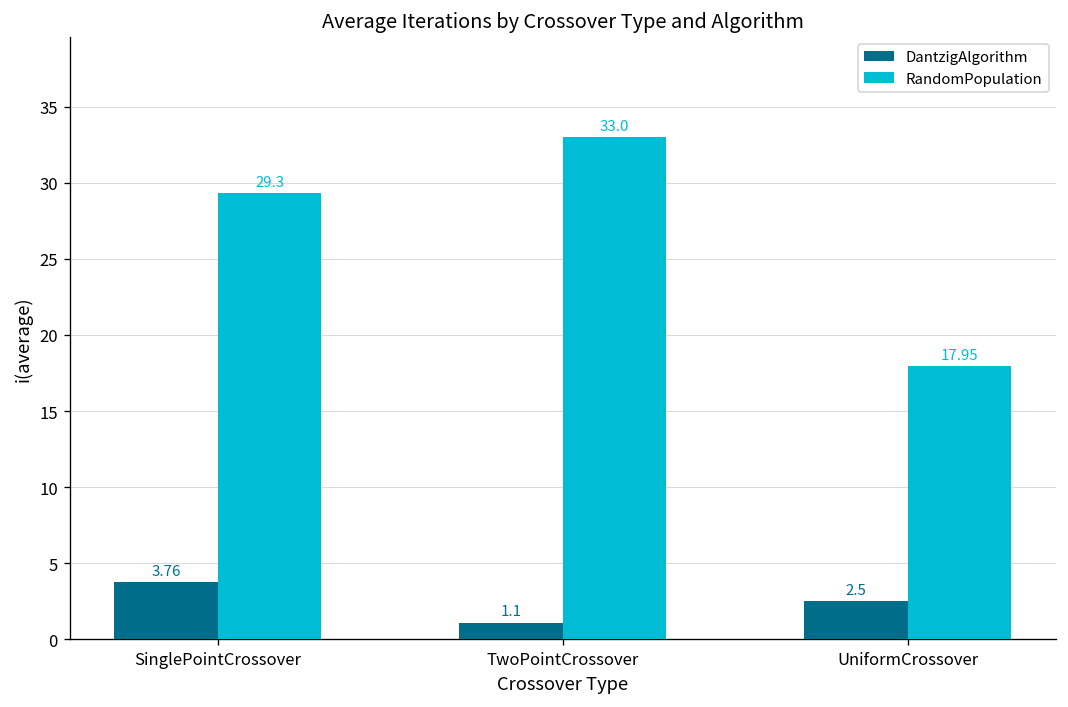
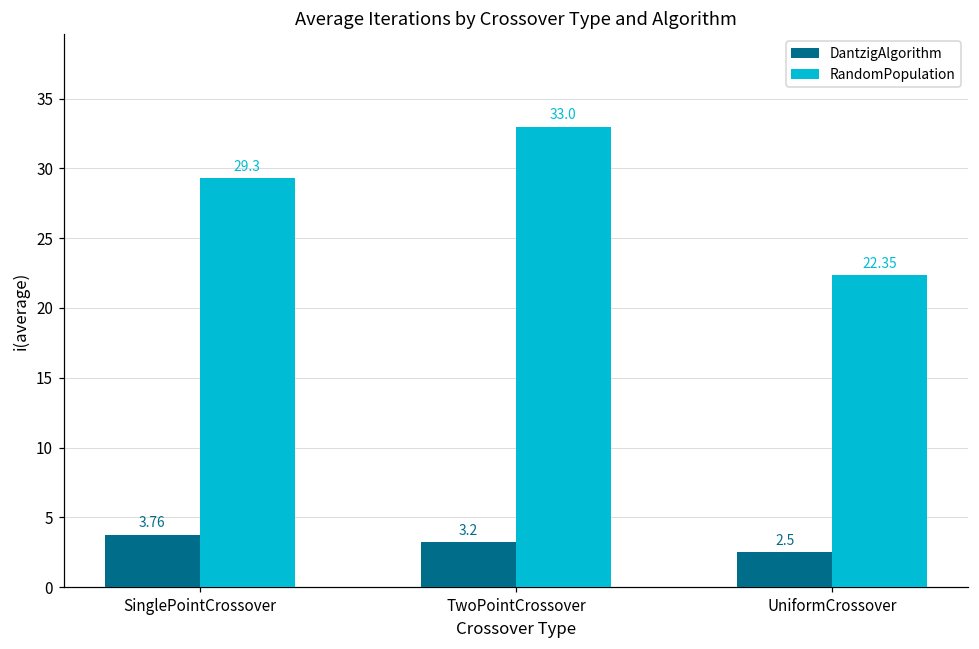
DantzigAlgorithm, TwoPointCrossover: 1.1 -> 3.2
RandomPopulation, UniformCrossover: 17.95 -> 22.35
